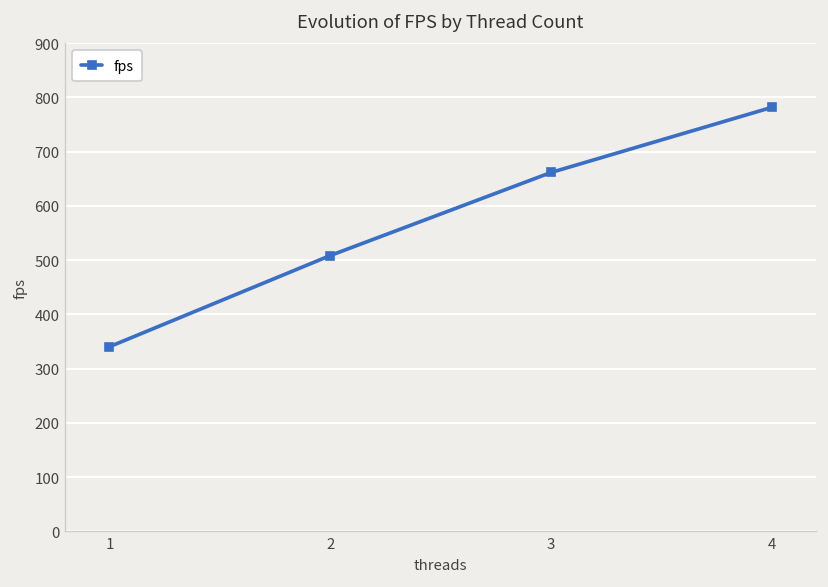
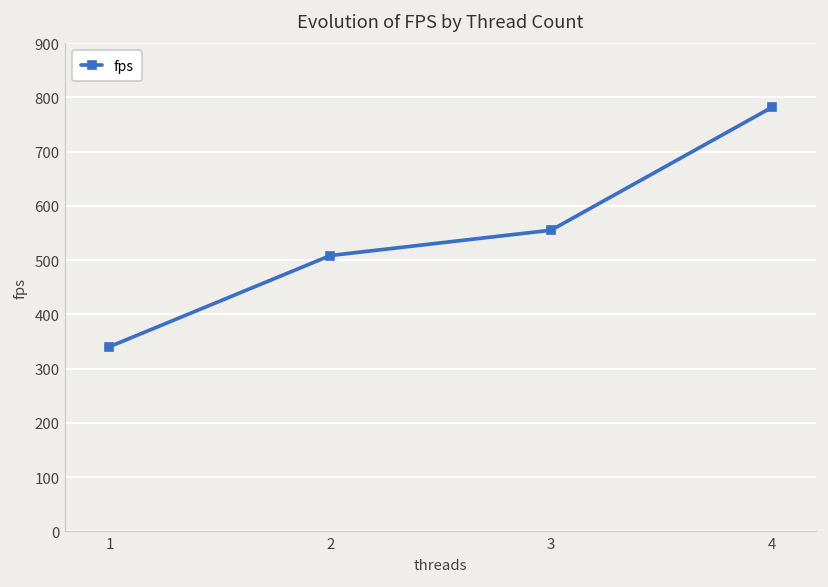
3: 660 -> 560
